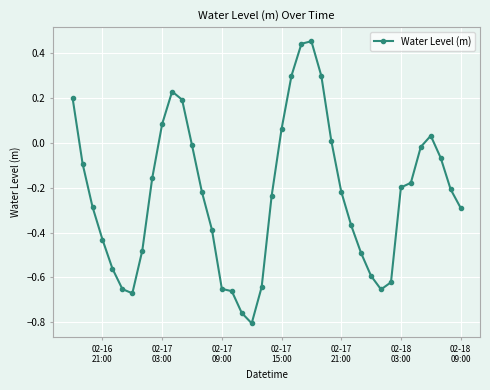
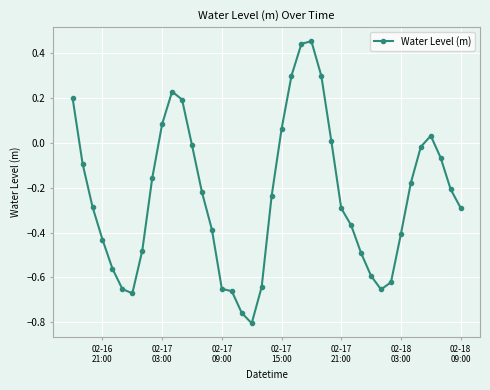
02-17 21:00: -0.22 -> -0.29
02-18 03:00: -0.20 -> -0.41
